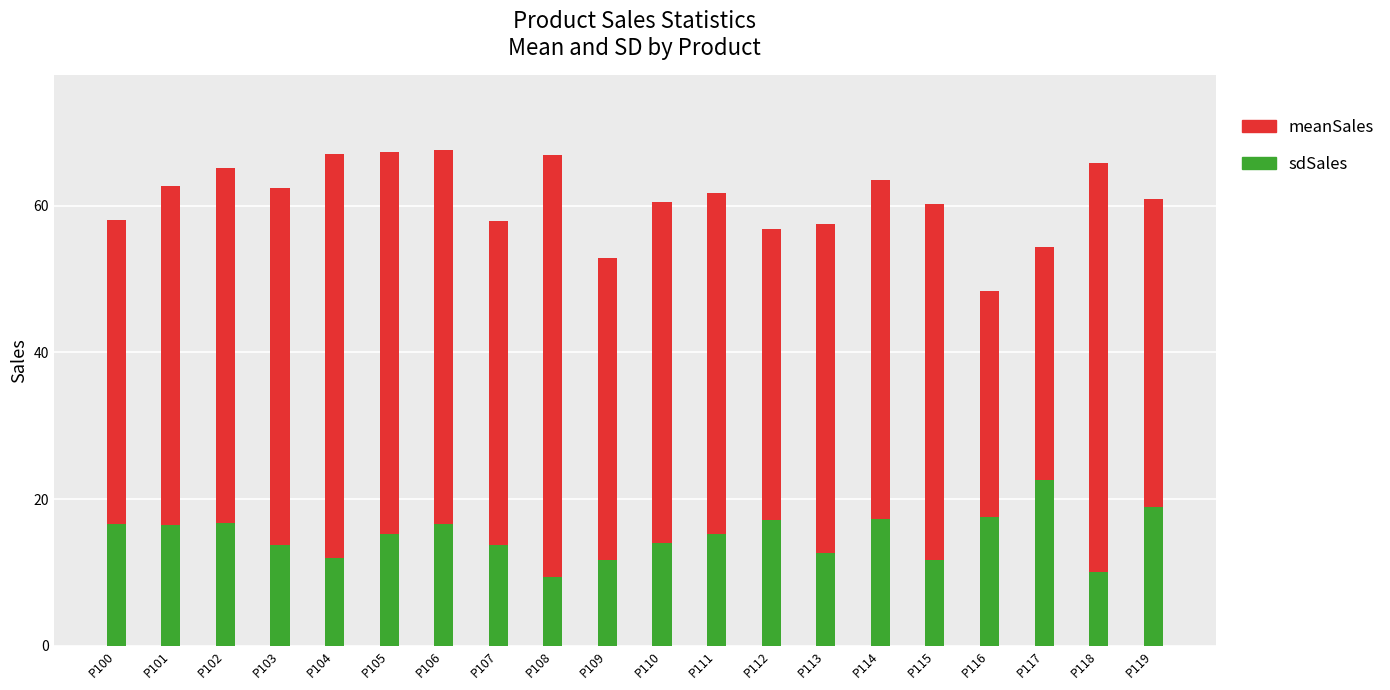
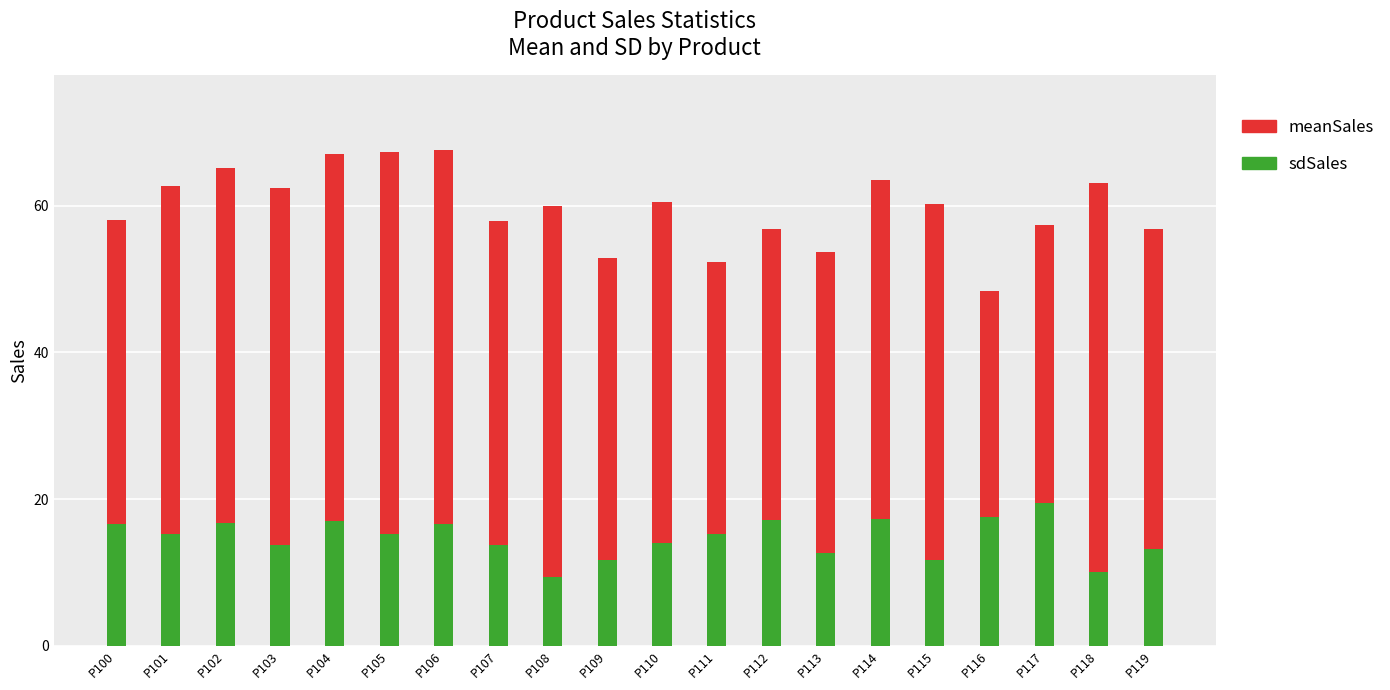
sdSales, P101: 16 -> 15
sdSales, P104: 12 -> 17
meanSales, P108: 67 -> 60
meanSales, P111: 62 -> 52
meanSales, P113: 58 -> 54
meanSales, P117: 54 -> 57
sdSales, P117: 23 -> 19
meanSales, P118: 66 -> 63
meanSales, P119: 61 -> 57
sdSales, P119: 19 -> 13
